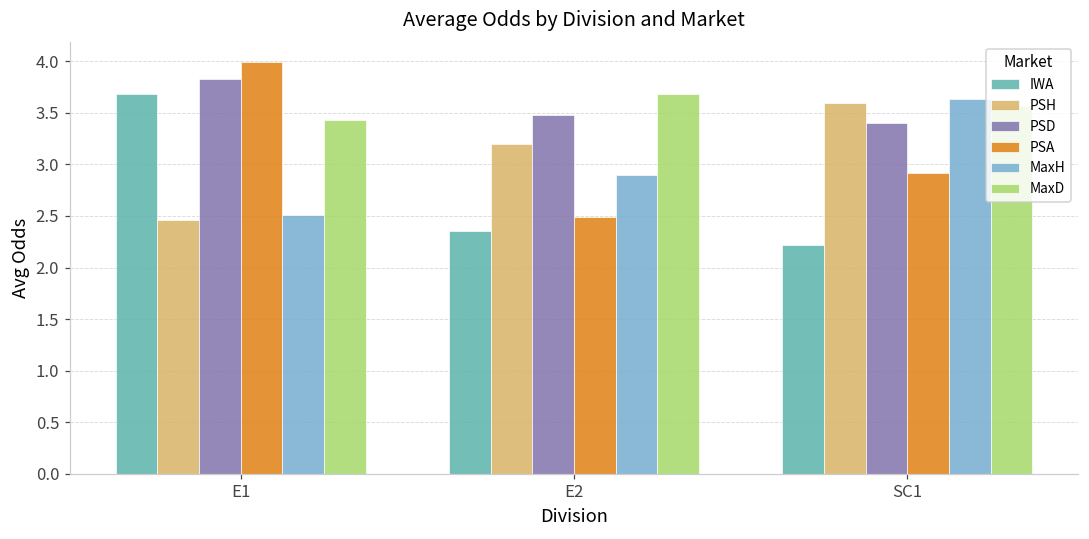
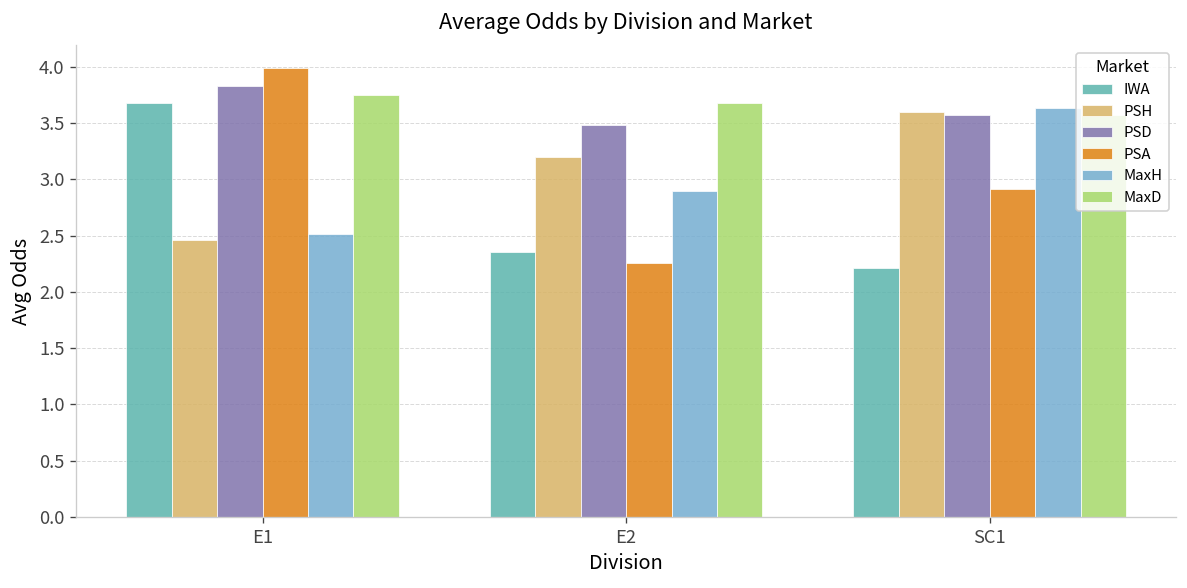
MaxD, E1: 3.4 -> 3.8
PSA, E2: 2.5 -> 2.3
PSD, SC1: 3.4 -> 3.6
